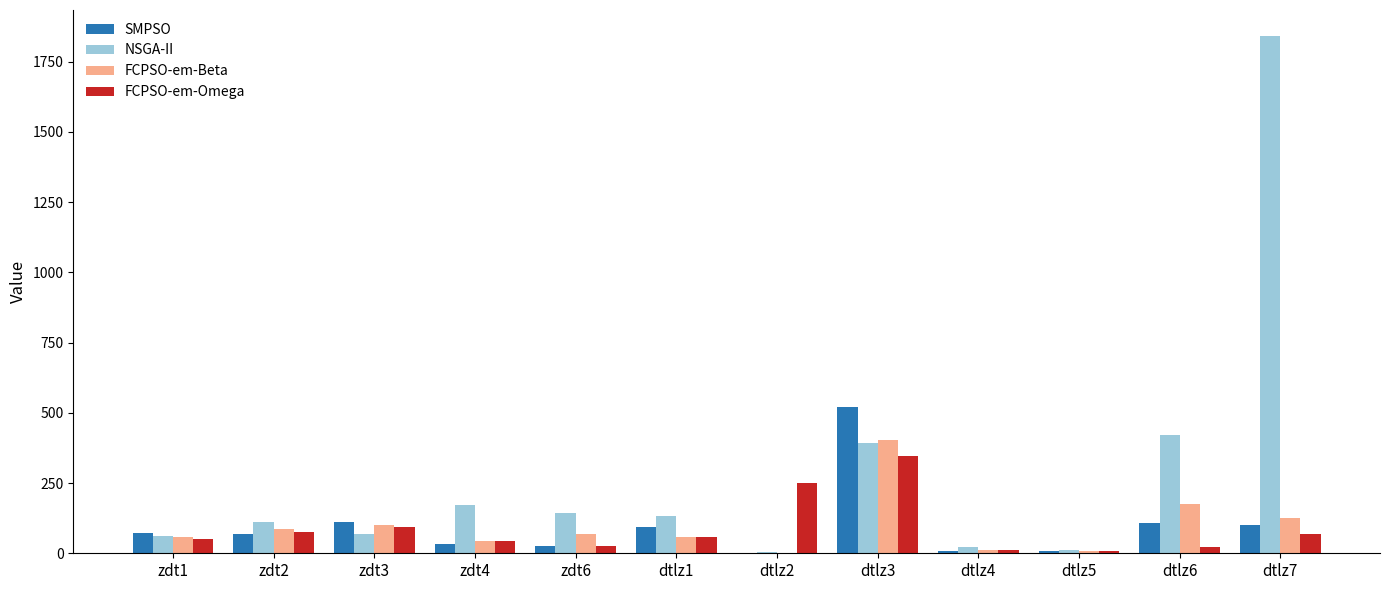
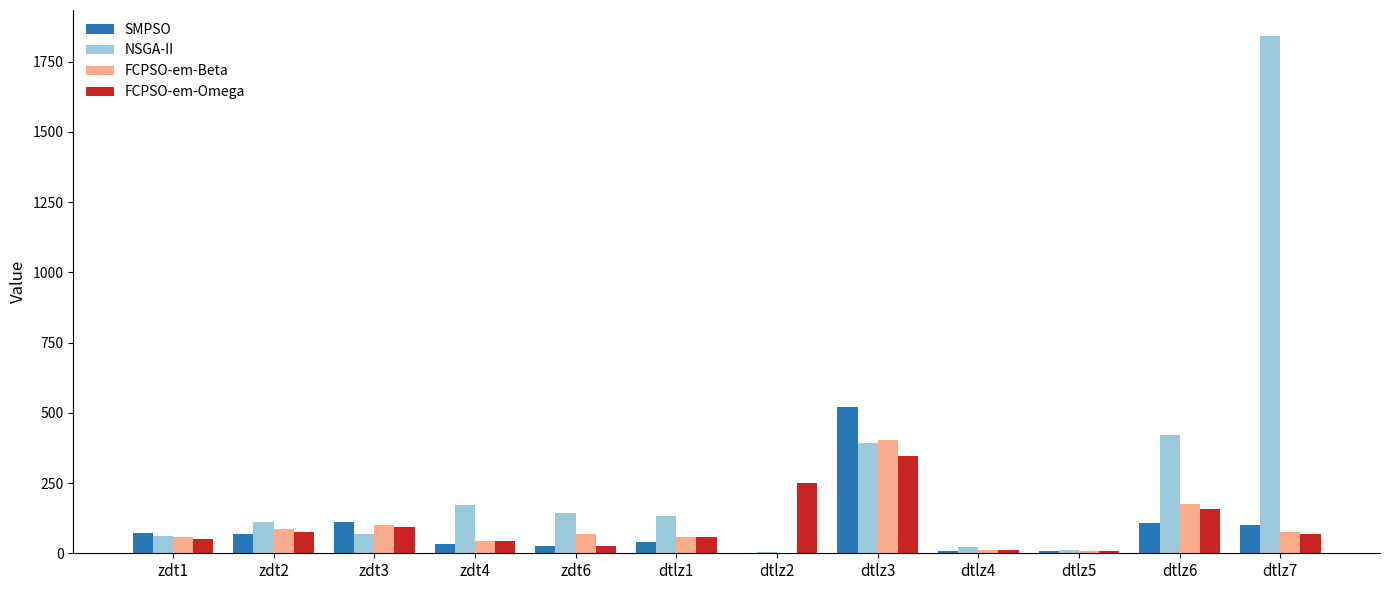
SMPSO, dtlz1: 90 -> 40
FCPSO-em-Omega, dtlz6: 20 -> 160
FCPSO-em-Beta, dtlz7: 130 -> 70
